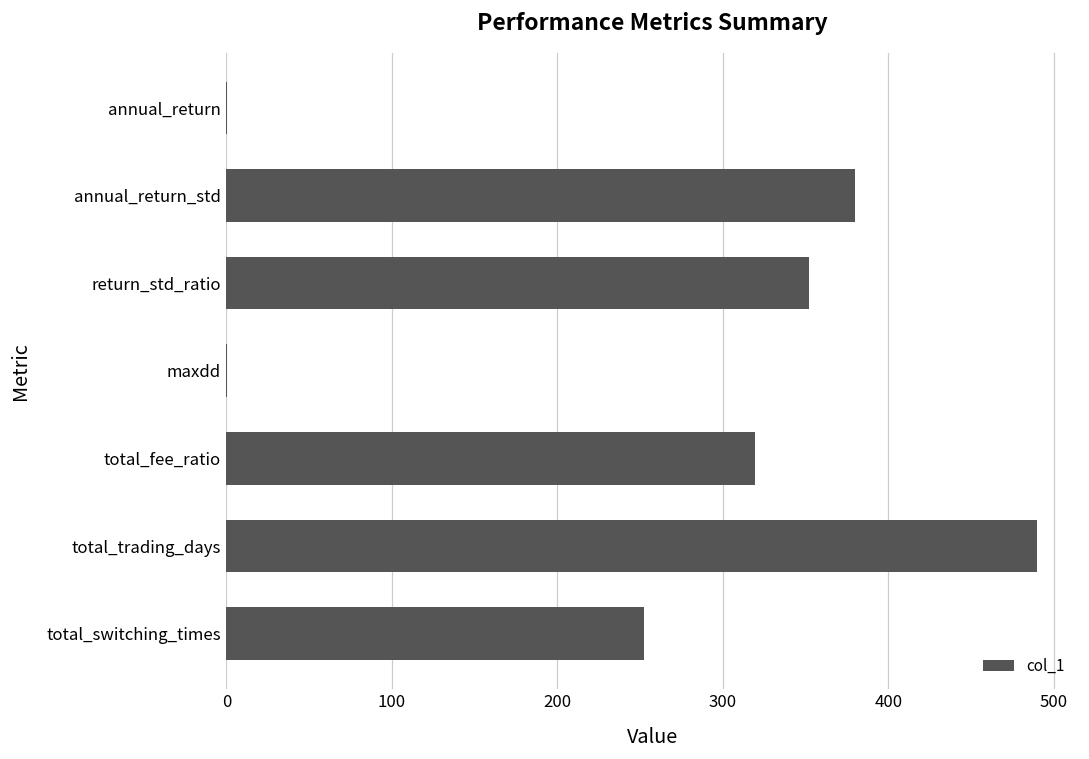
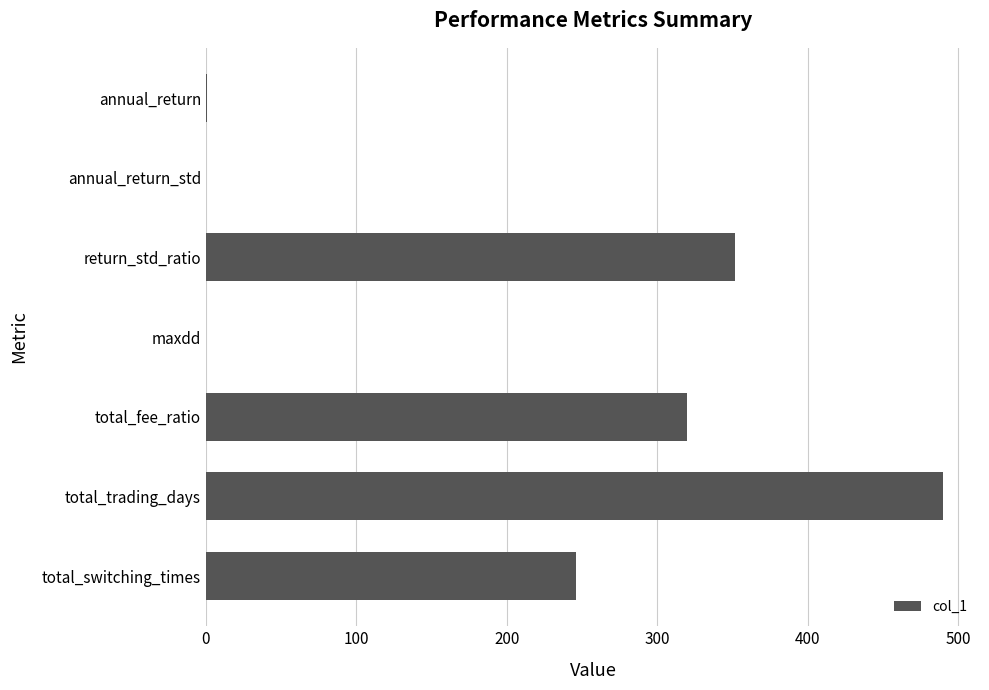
annual_return_std: 380 -> 0
total_switching_times: 252 -> 246
